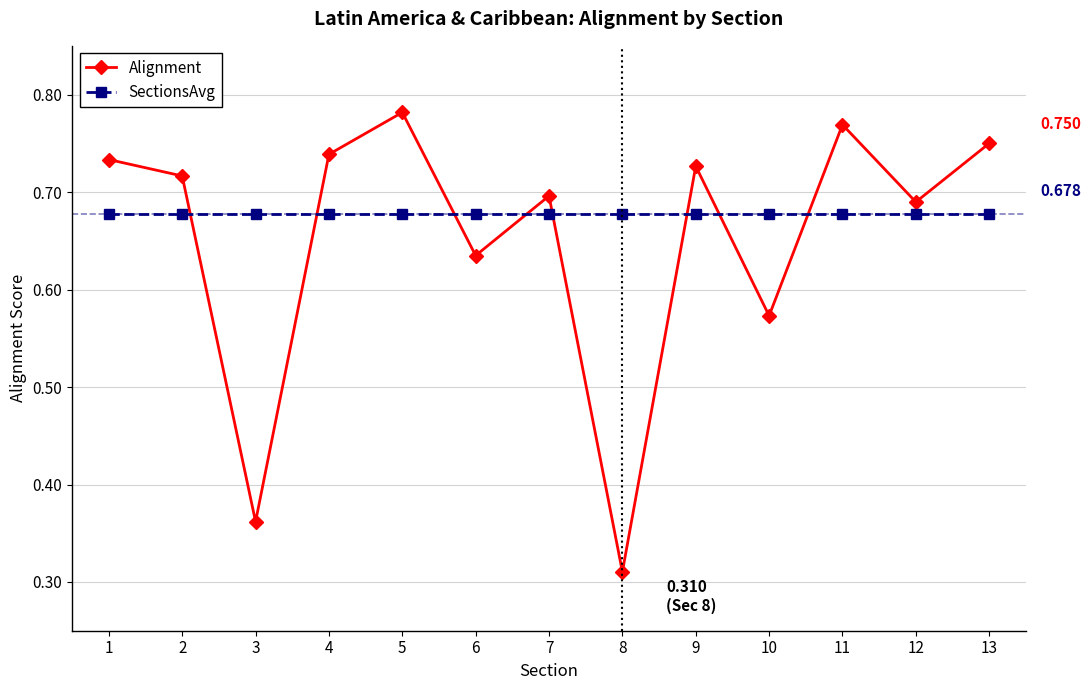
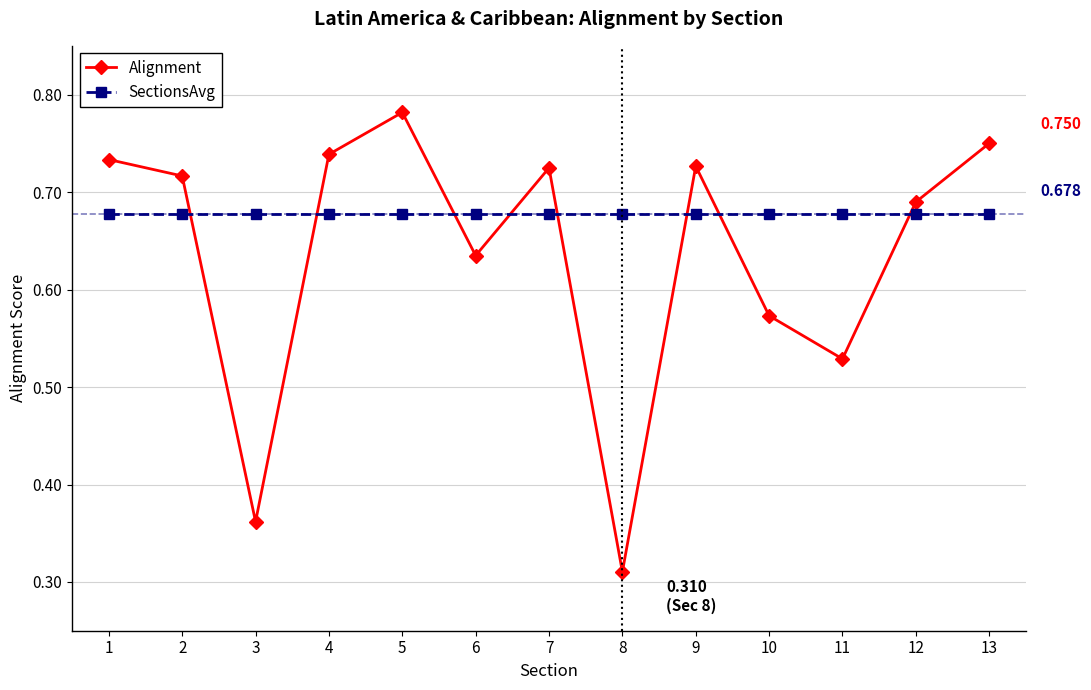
Alignment, 7: 0.70 -> 0.72
Alignment, 11: 0.77 -> 0.53
